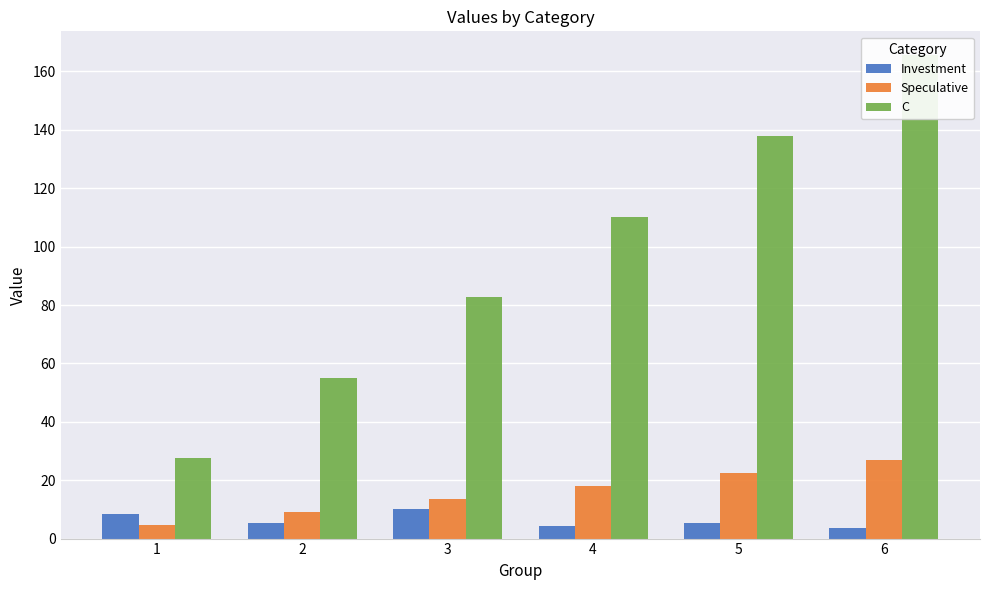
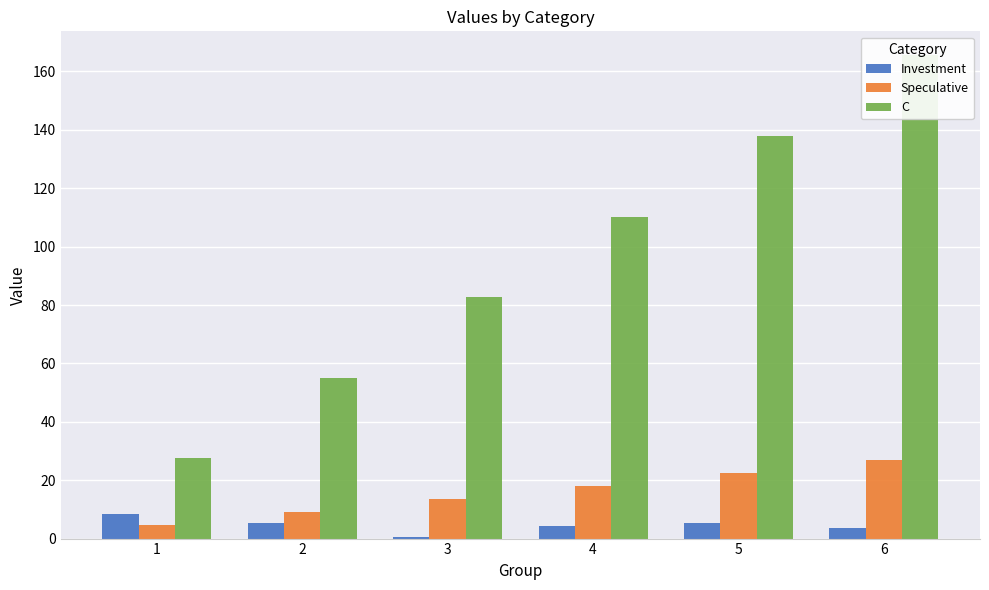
Investment, 3: 10 -> 0
